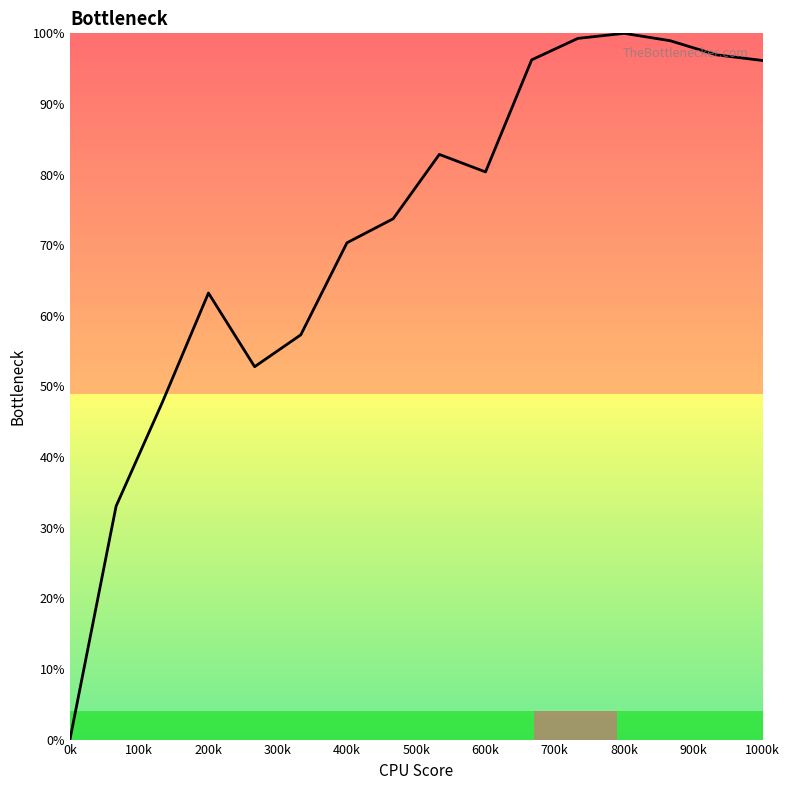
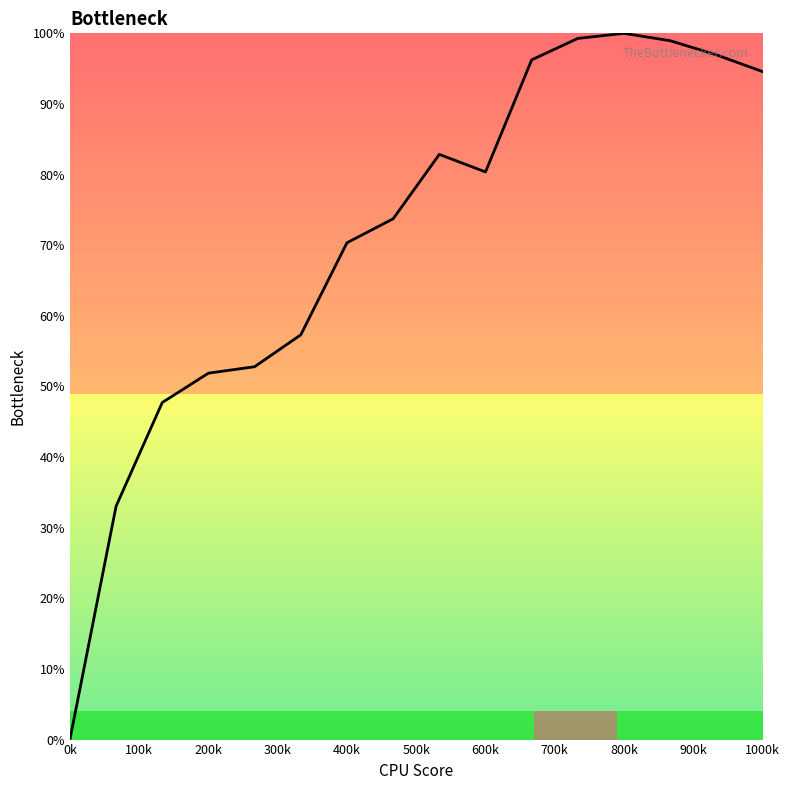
200k: 63% -> 52%
1000k: 96% -> 95%
